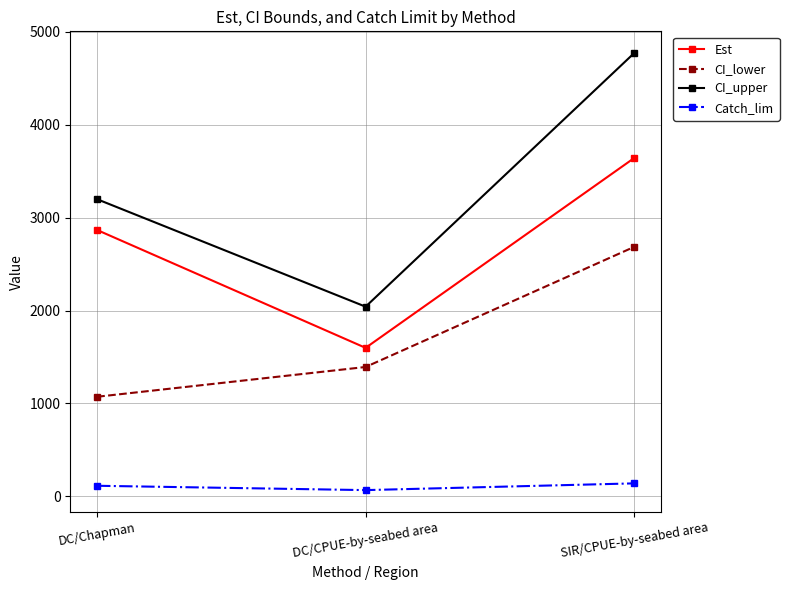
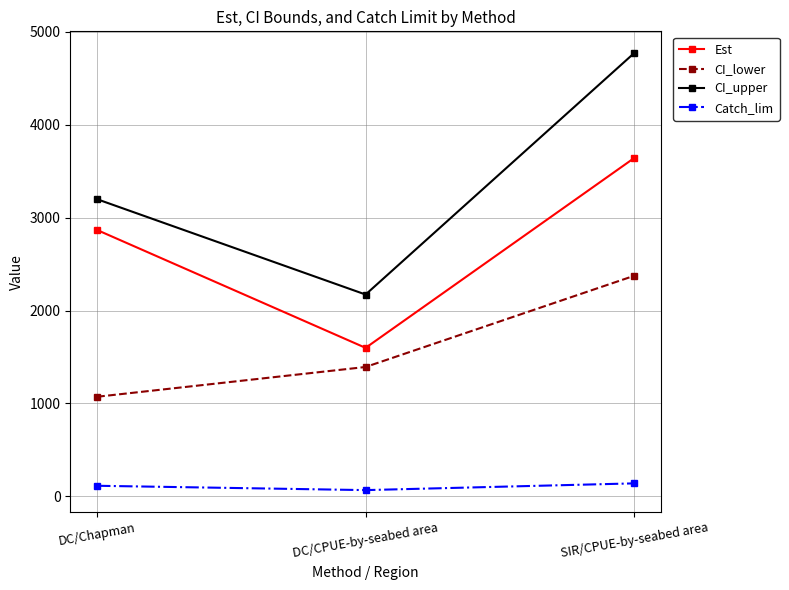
CI_upper, DC/CPUE-by-seabed area: 2000 -> 2200
CI_lower, SIR/CPUE-by-seabed area: 2700 -> 2400
